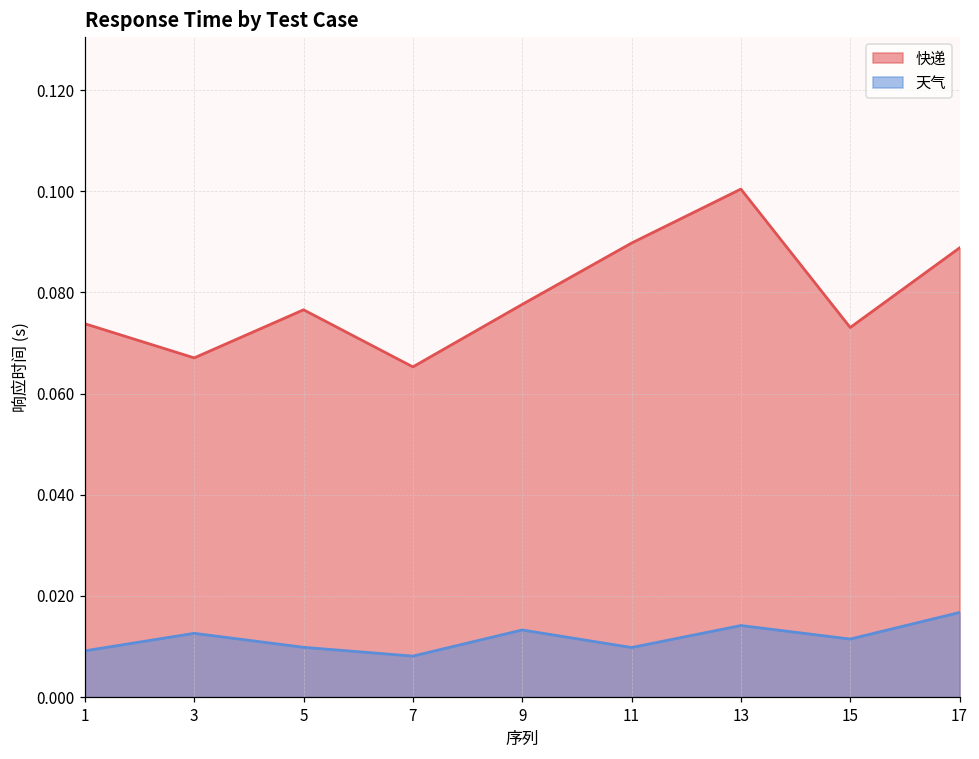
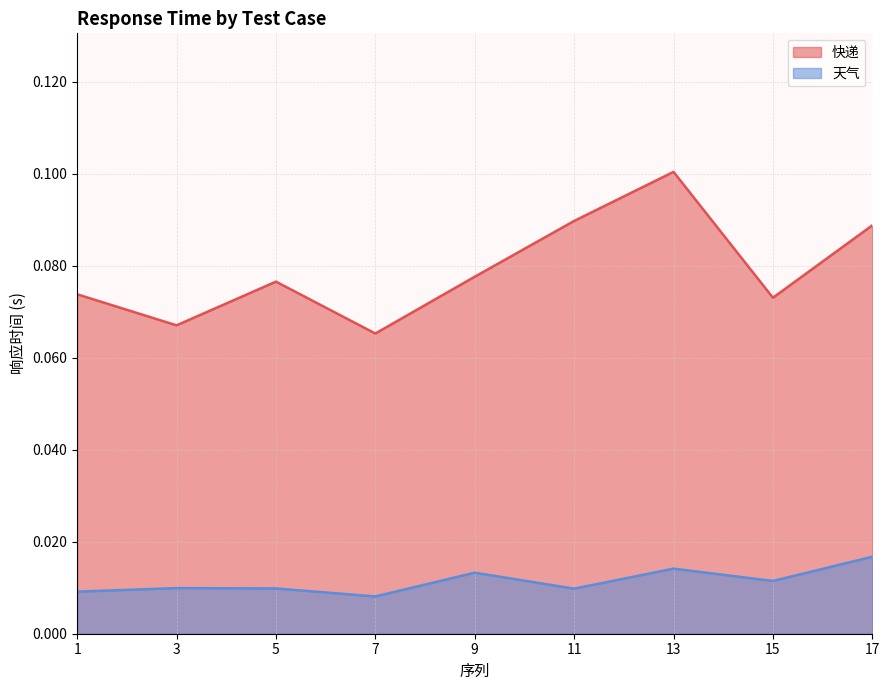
天气, 3: 0.013 -> 0.010
